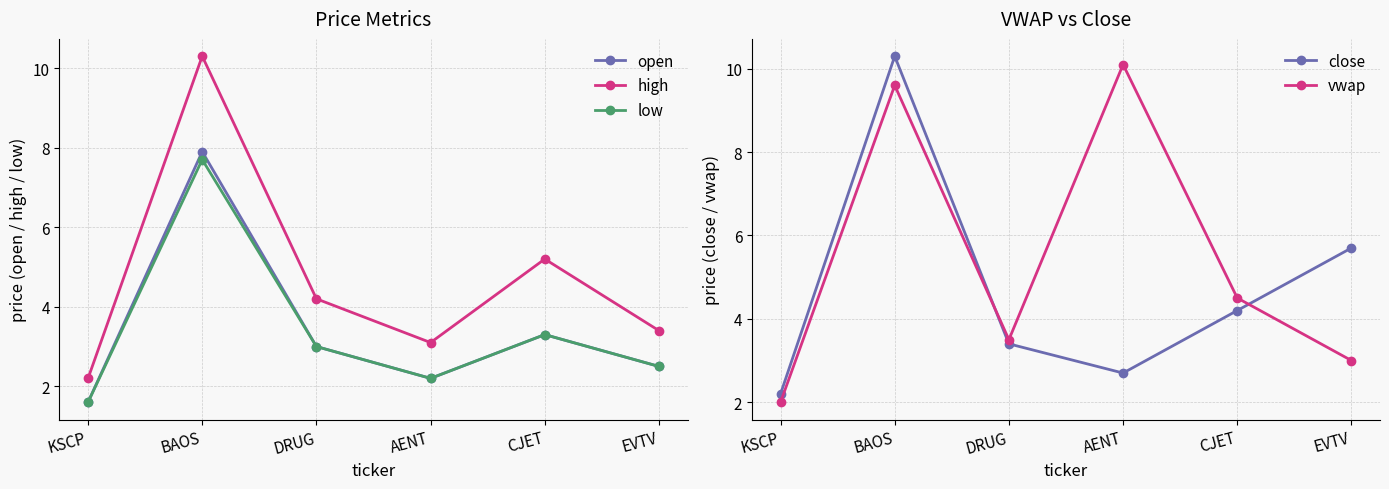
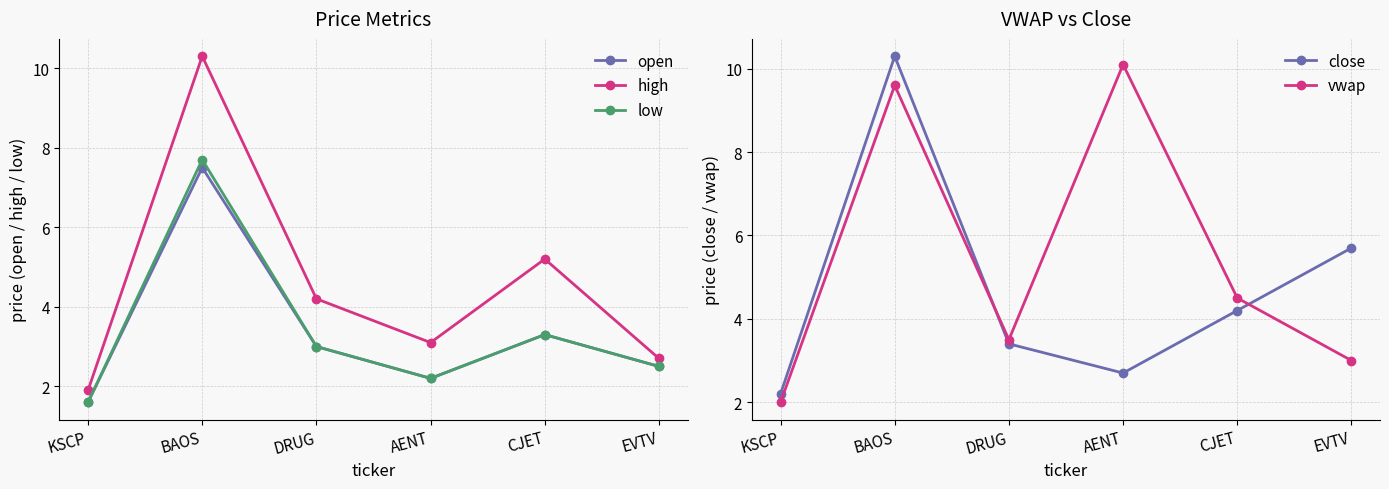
Price Metrics, high, KSCP: 2.2 -> 1.9
Price Metrics, open, BAOS: 7.9 -> 7.5
Price Metrics, high, EVTV: 3.4 -> 2.7
